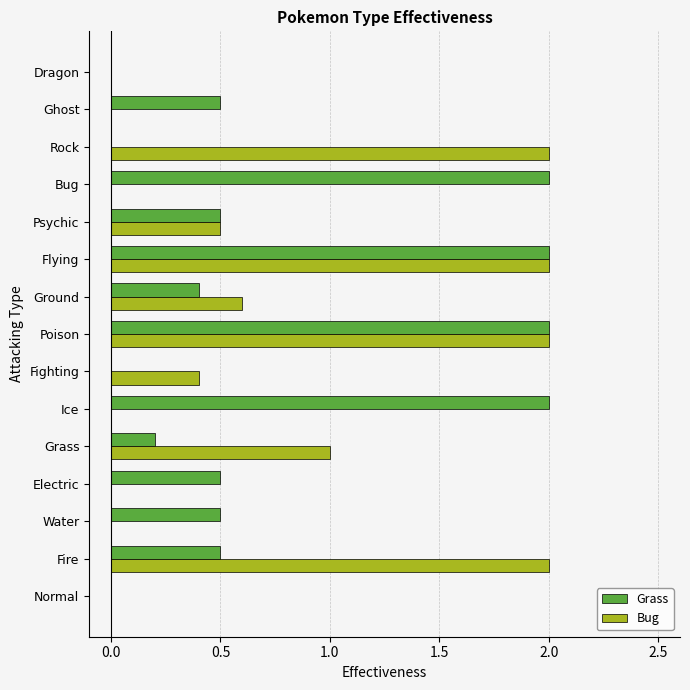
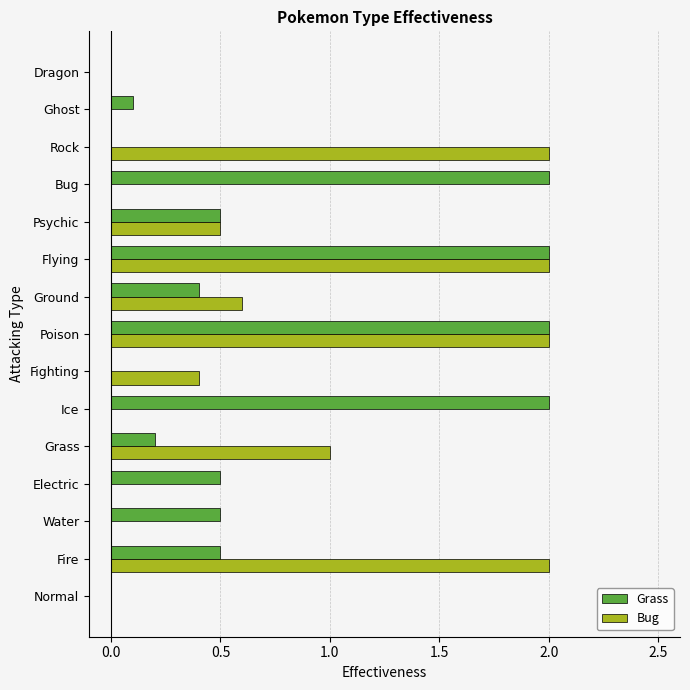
Grass, Ghost: 0.5 -> 0.1
